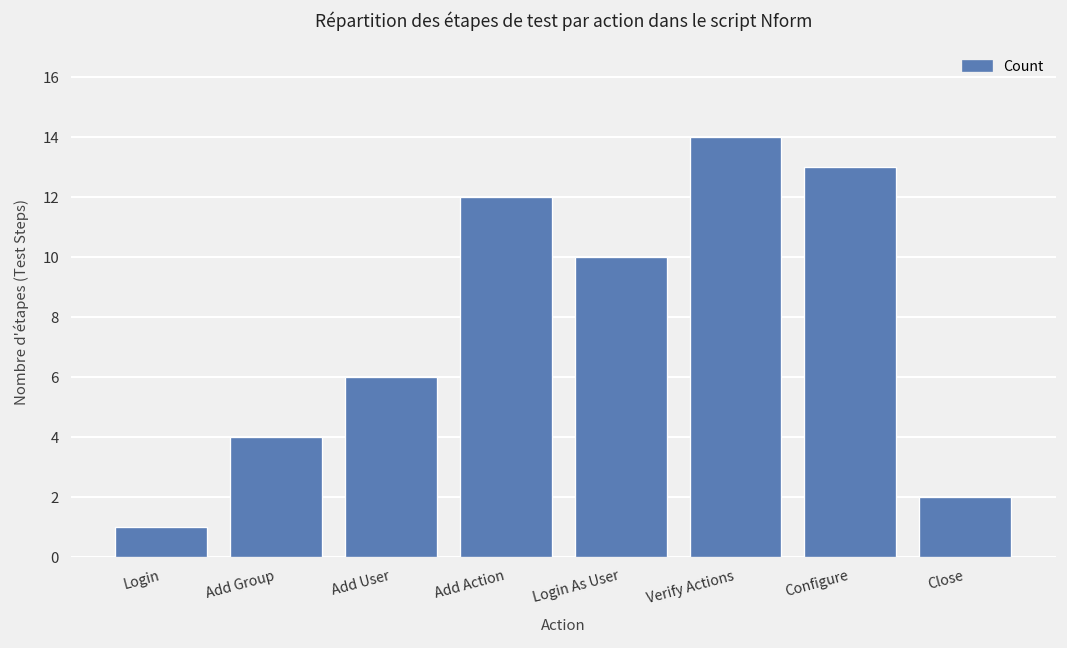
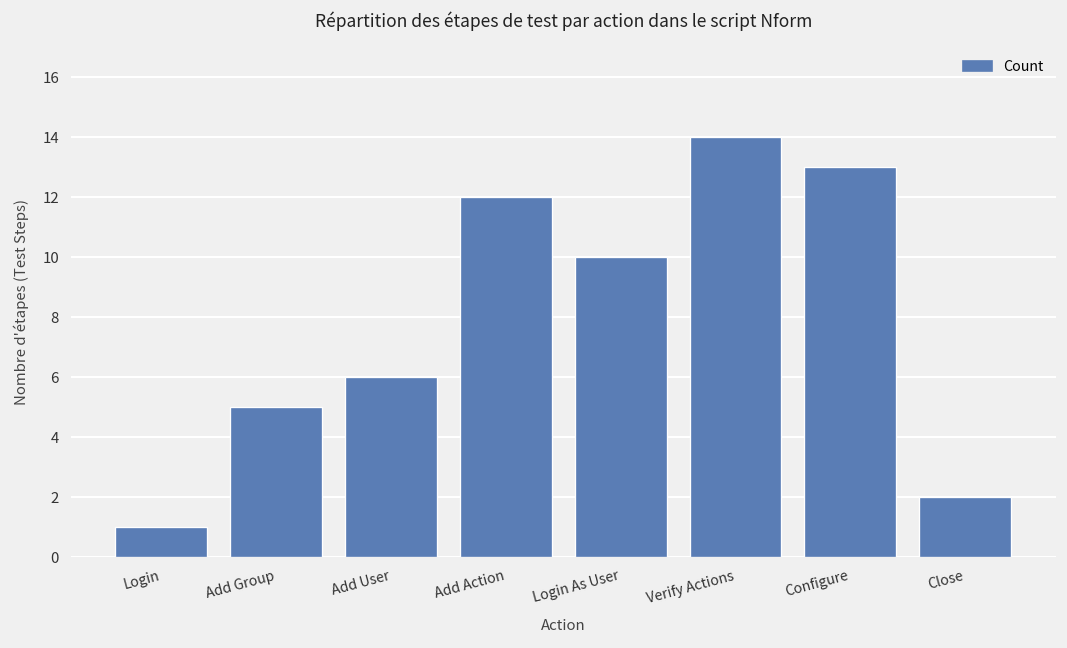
Add Group: 4 -> 5
